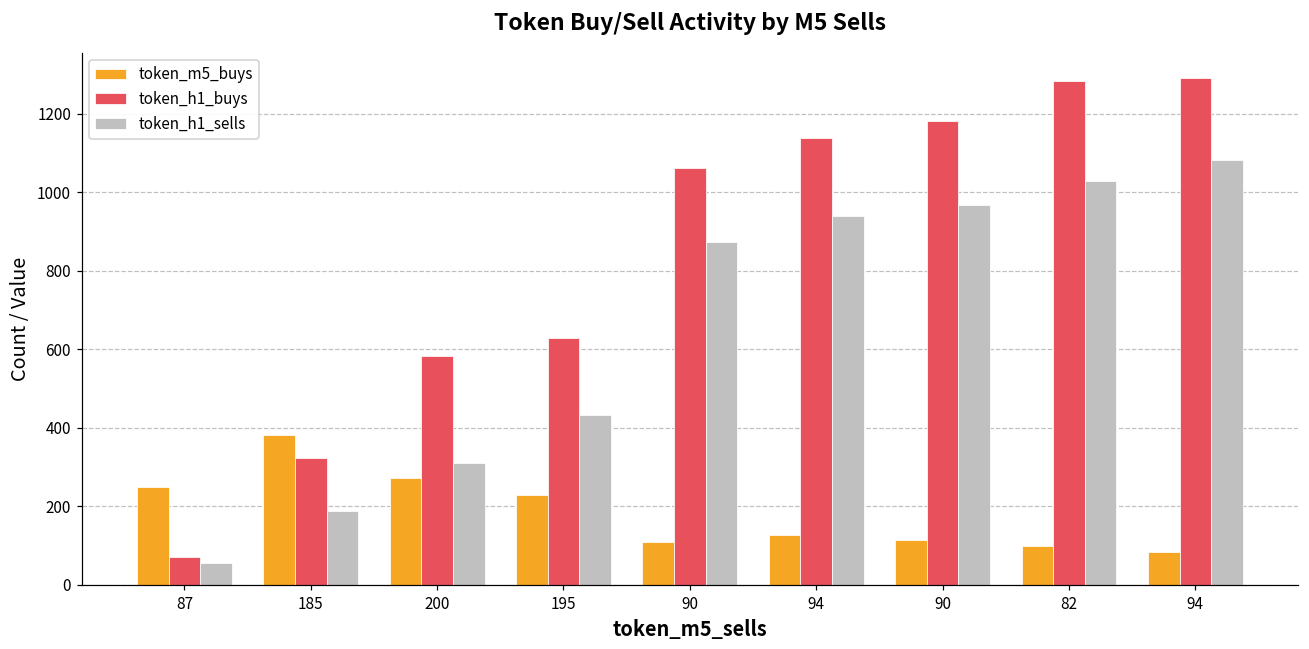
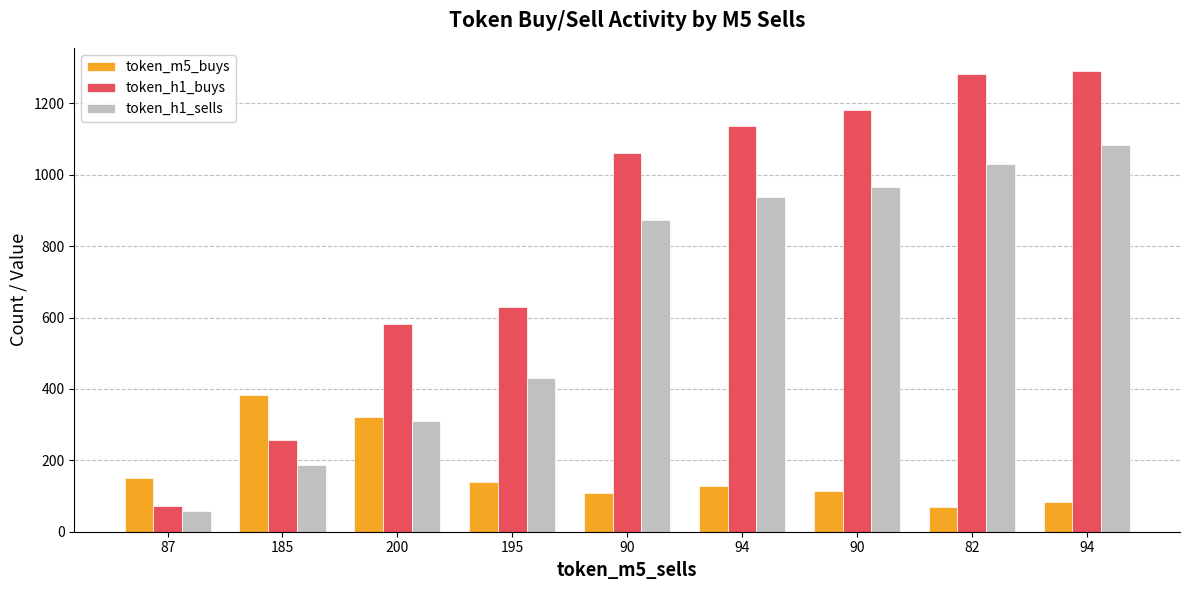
token_m5_buys, 87: 250 -> 150
token_h1_buys, 185: 320 -> 260
token_m5_buys, 200: 270 -> 320
token_m5_buys, 195: 230 -> 140
token_m5_buys, 82: 100 -> 70
